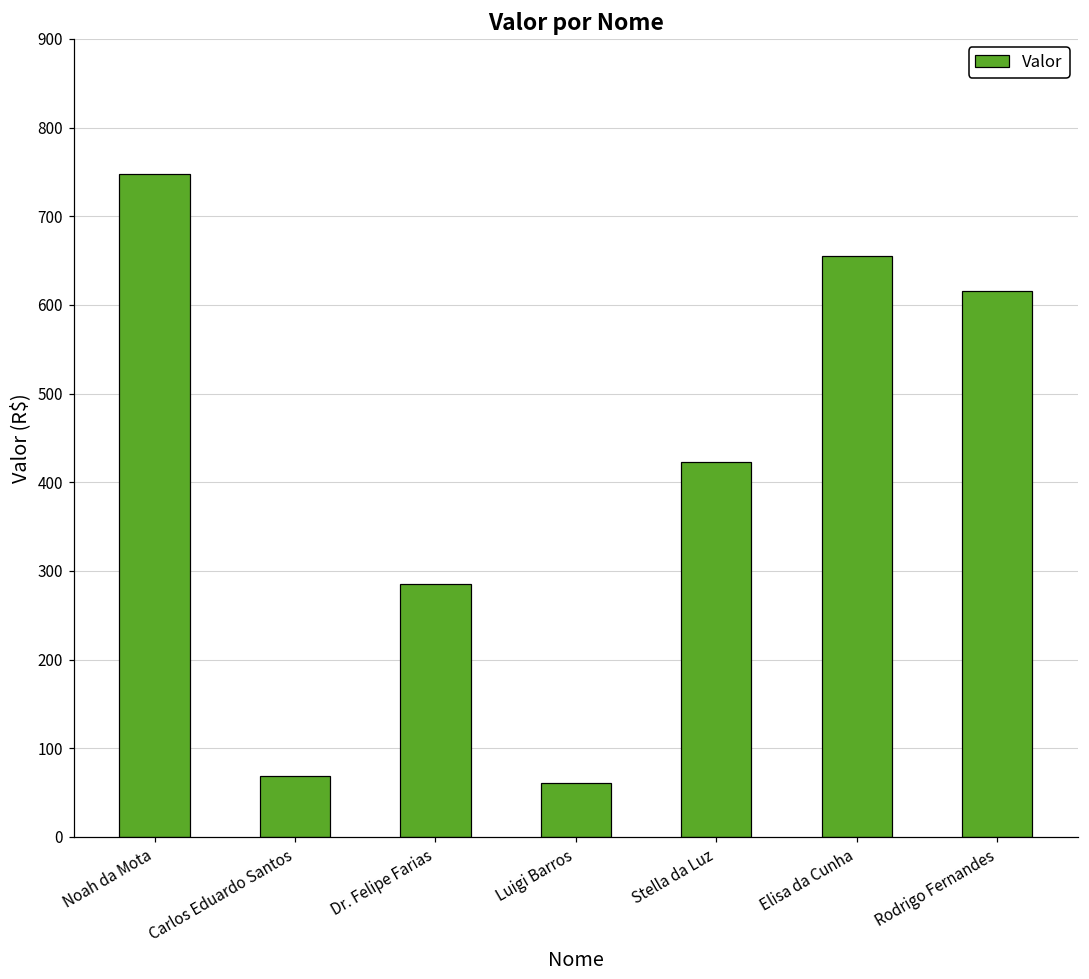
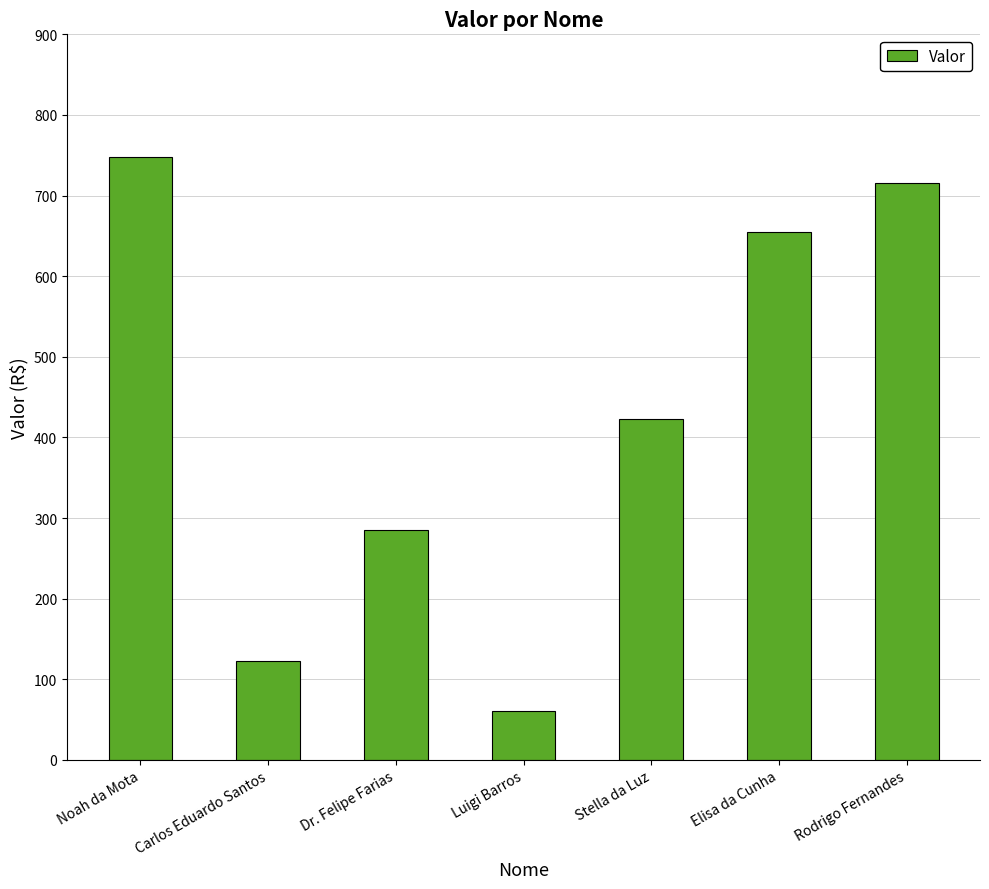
Carlos Eduardo Santos: 70 -> 120
Rodrigo Fernandes: 620 -> 720
